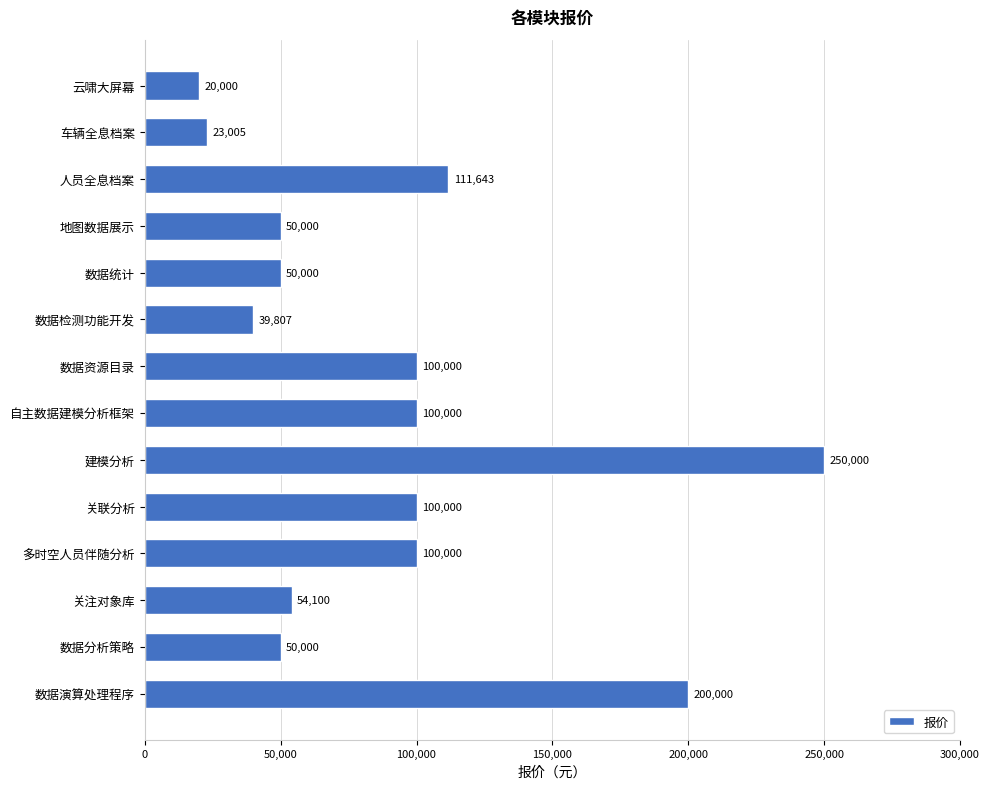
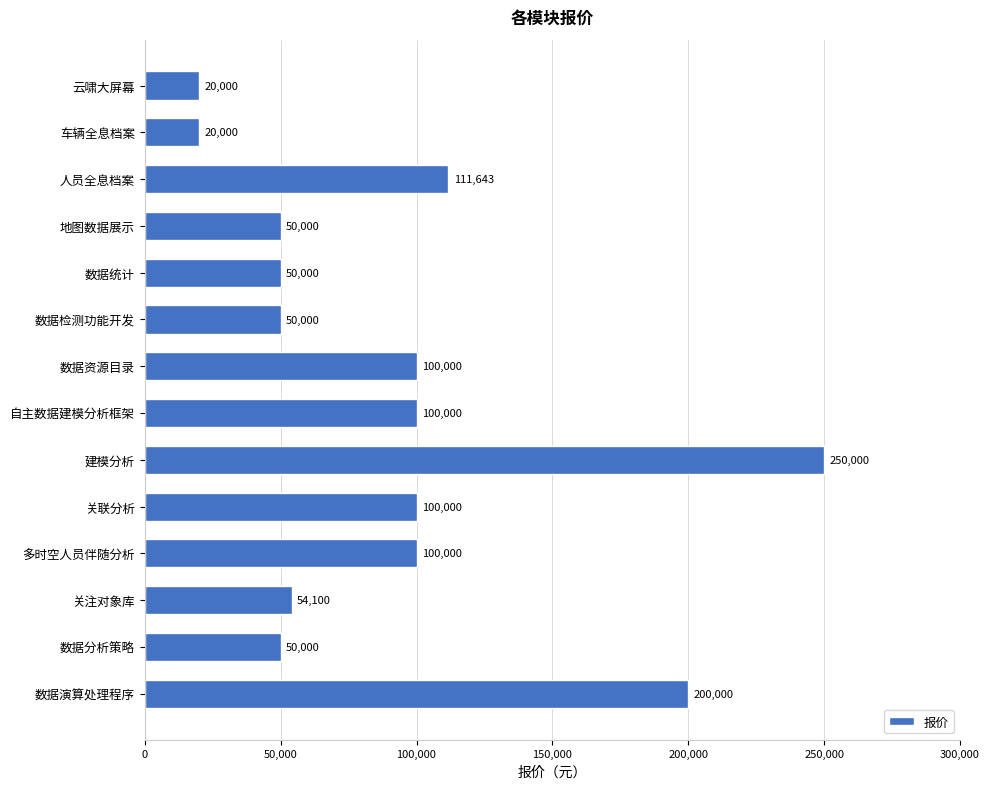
车辆全息档案: 23,005 -> 20,000
数据检测功能开发: 39,807 -> 50,000
